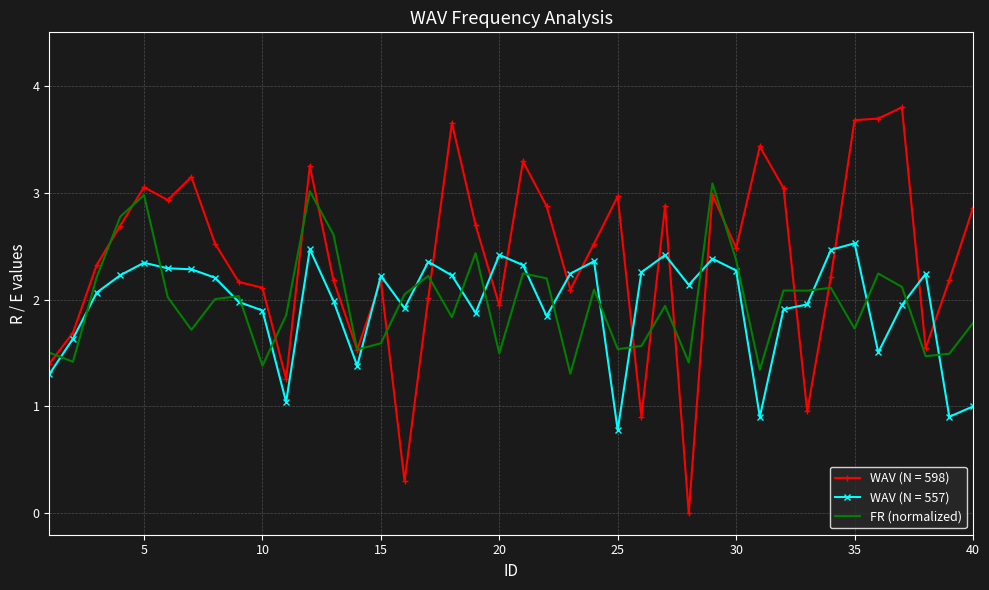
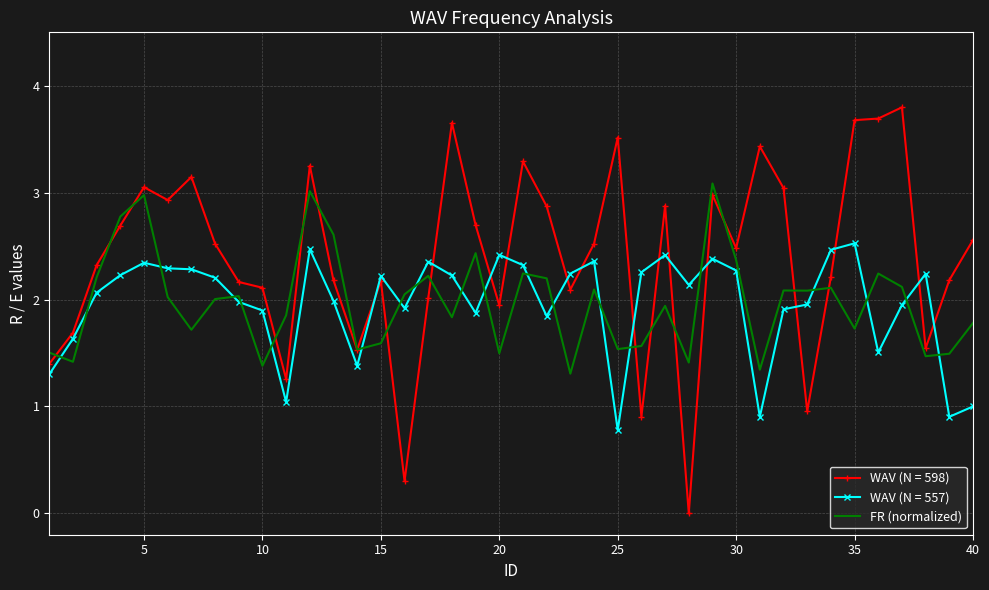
WAV (N = 598), 25: 2.97 -> 3.52
WAV (N = 598), 40: 2.86 -> 2.56
